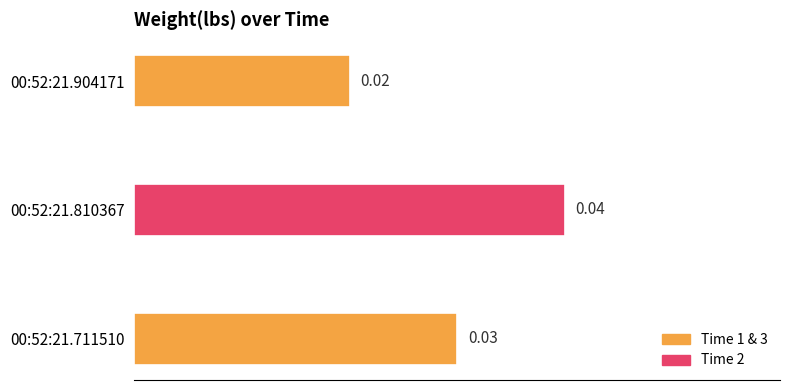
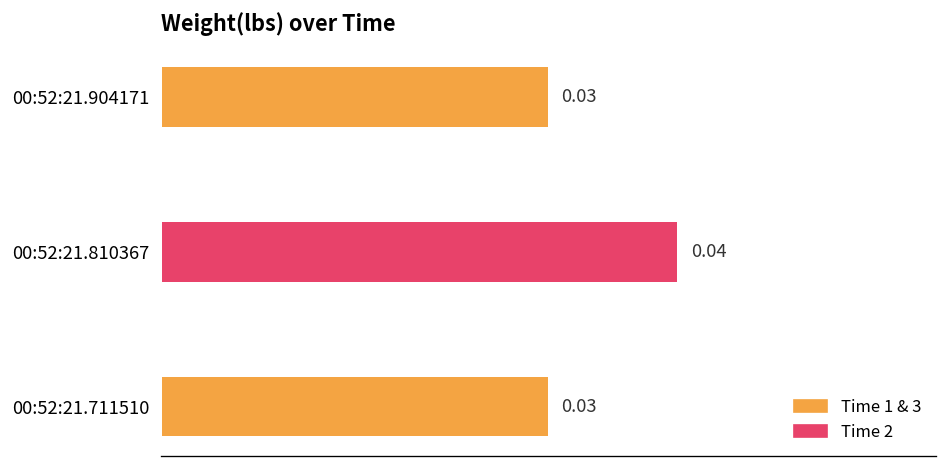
00:52:21.904171: 0.02 -> 0.03
